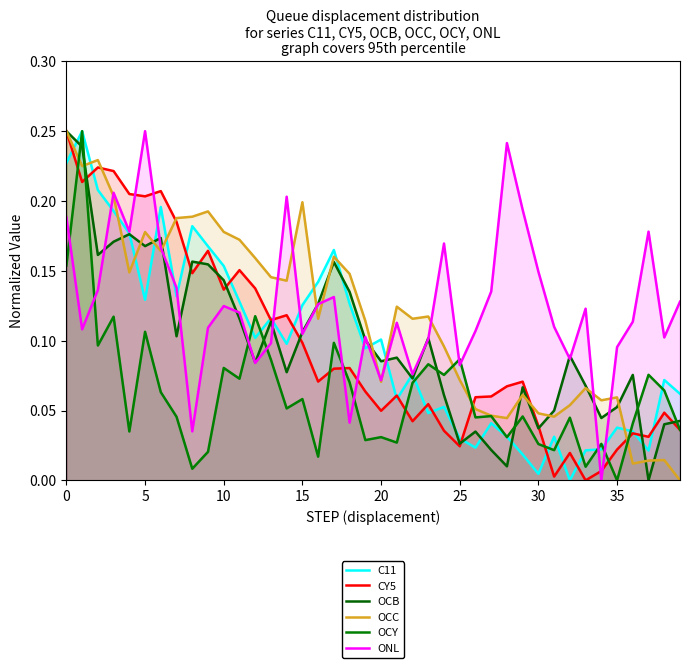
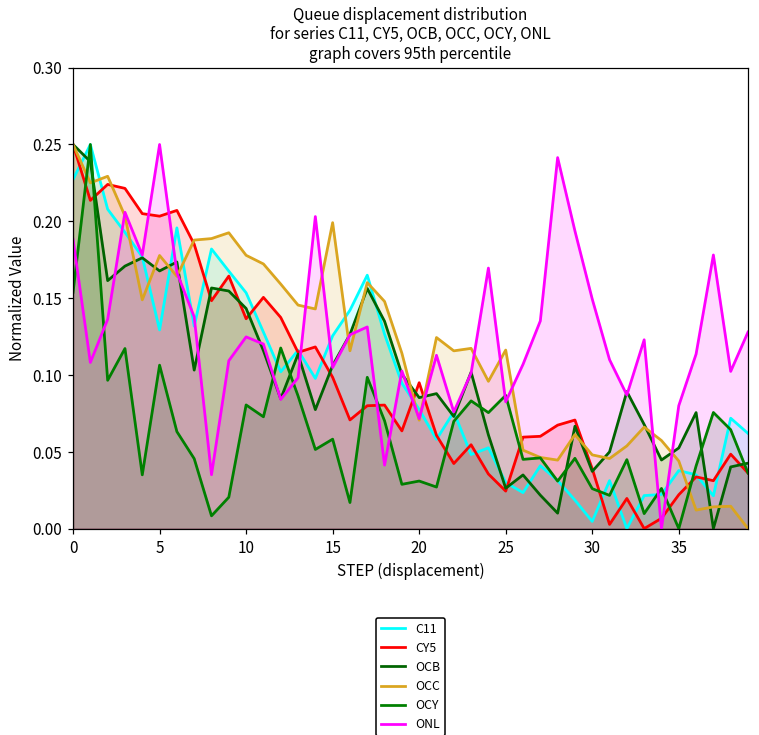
C11, 20: 0.101 -> 0.078
CY5, 20: 0.050 -> 0.095
OCC, 25: 0.072 -> 0.116
OCC, 35: 0.059 -> 0.044
ONL, 35: 0.095 -> 0.080
